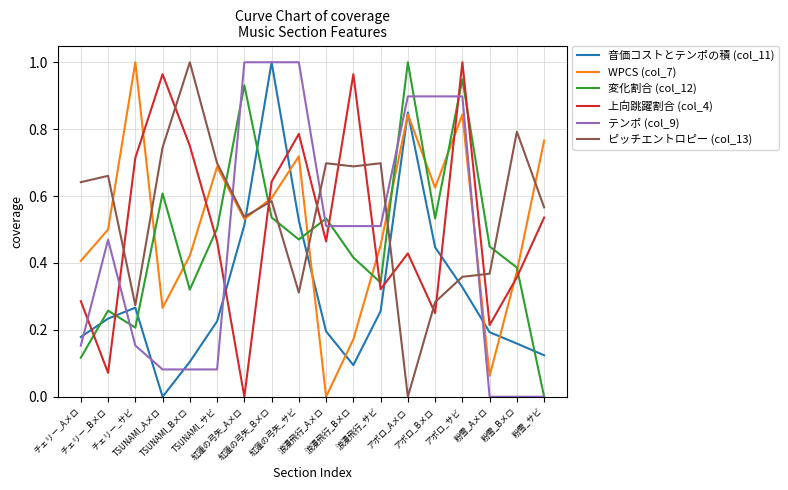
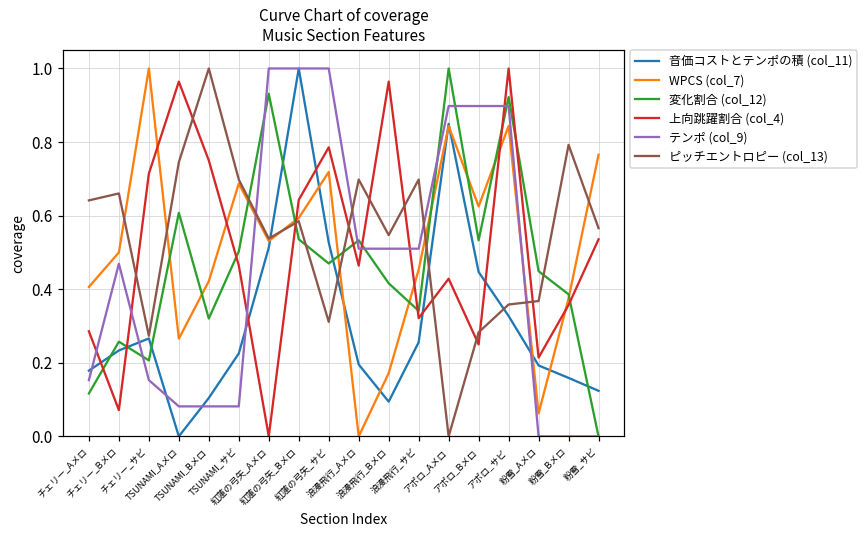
ピッチエントロピー (col_13), 浪漫飛行_Bメロ: 0.69 -> 0.55
変化割合 (col_12), アポロ_サビ: 0.95 -> 0.92
